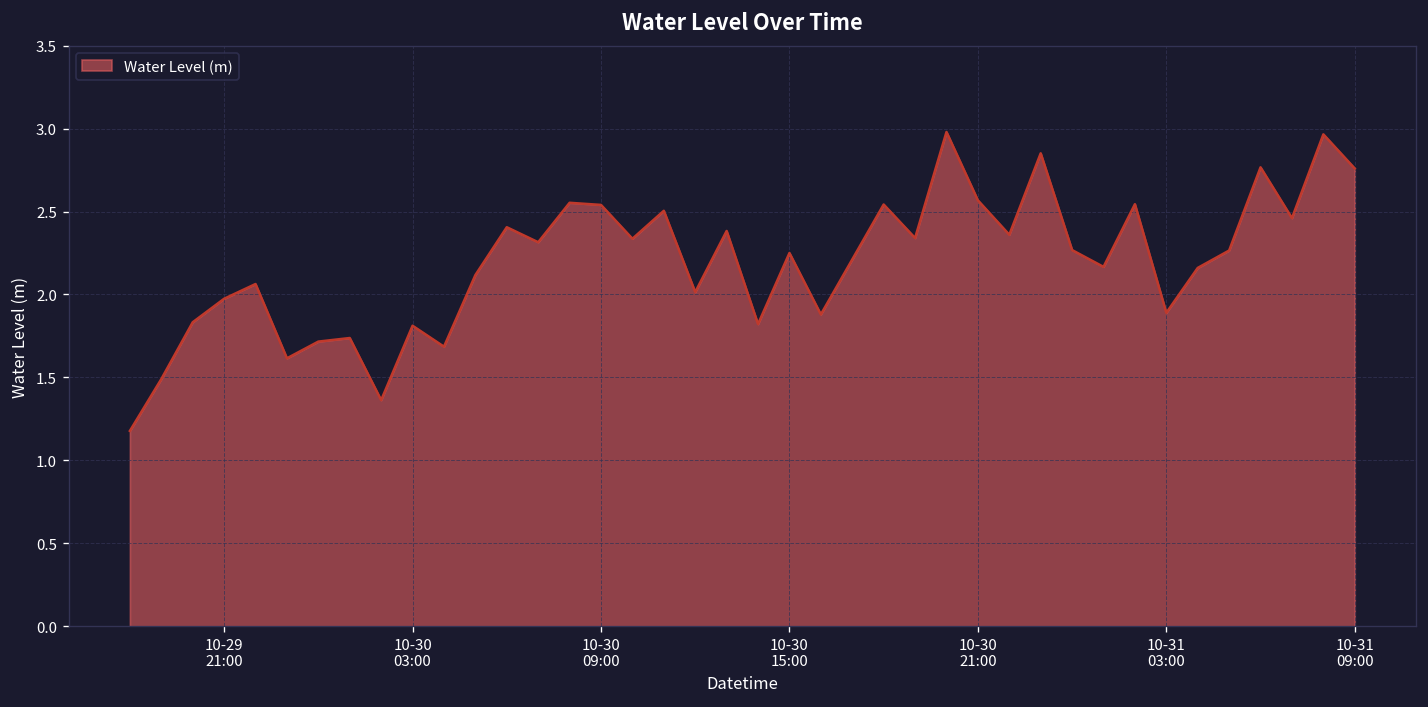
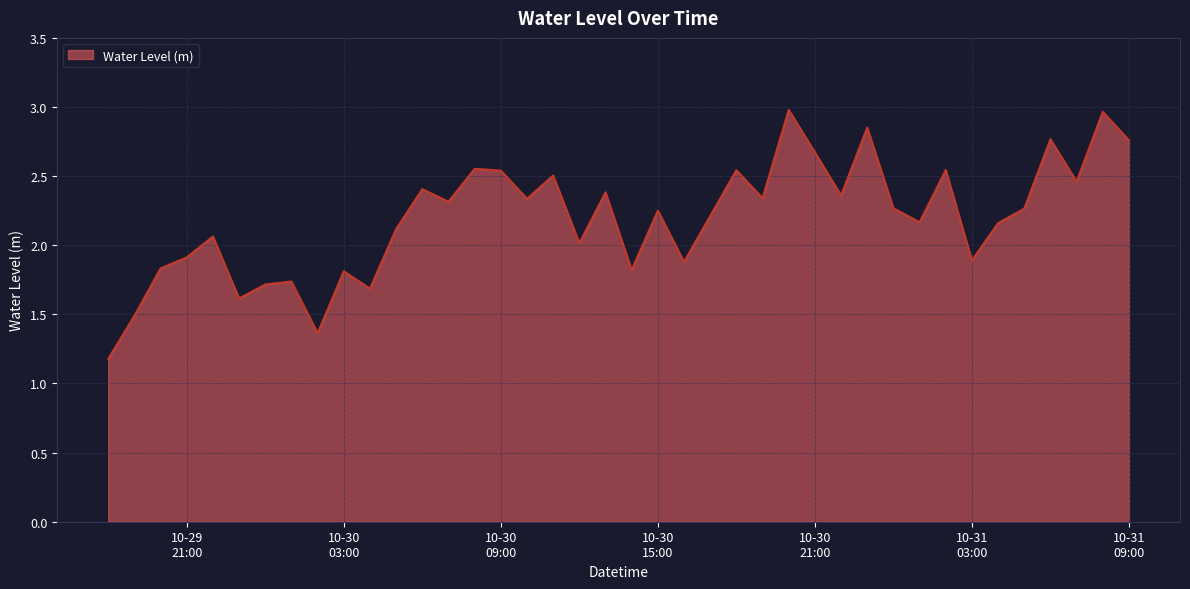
10-29 21:00: 1.97 -> 1.91
10-30 21:00: 2.57 -> 2.67
